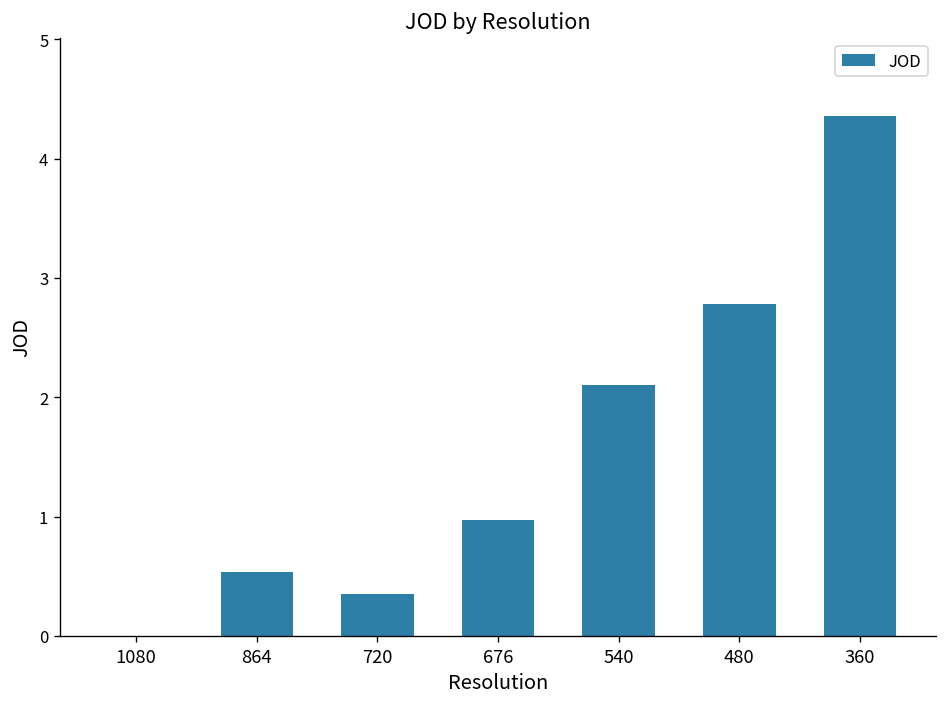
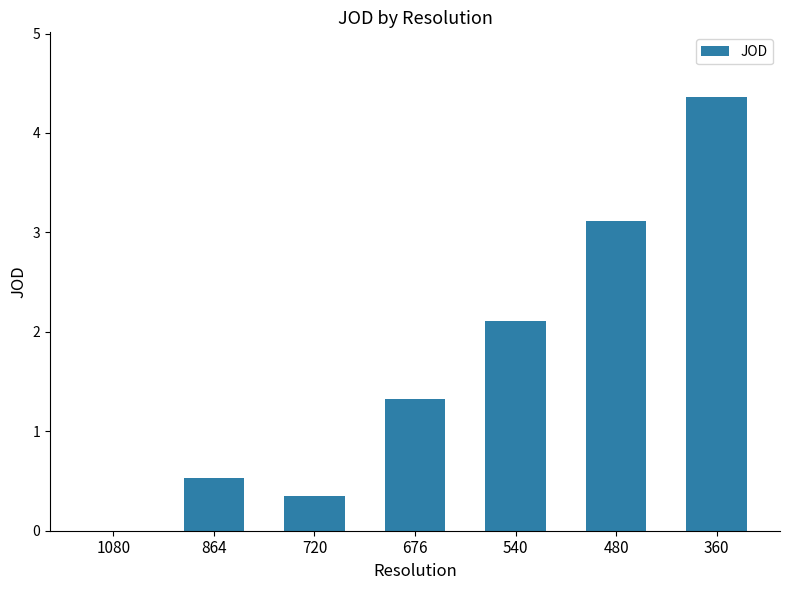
676: 1.0 -> 1.3
480: 2.8 -> 3.1
